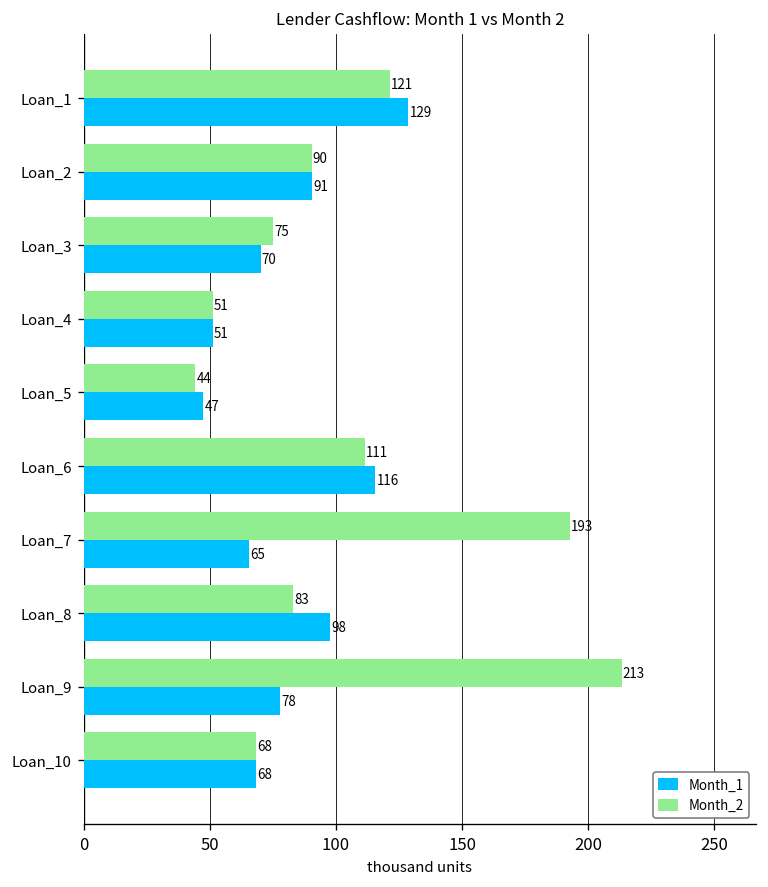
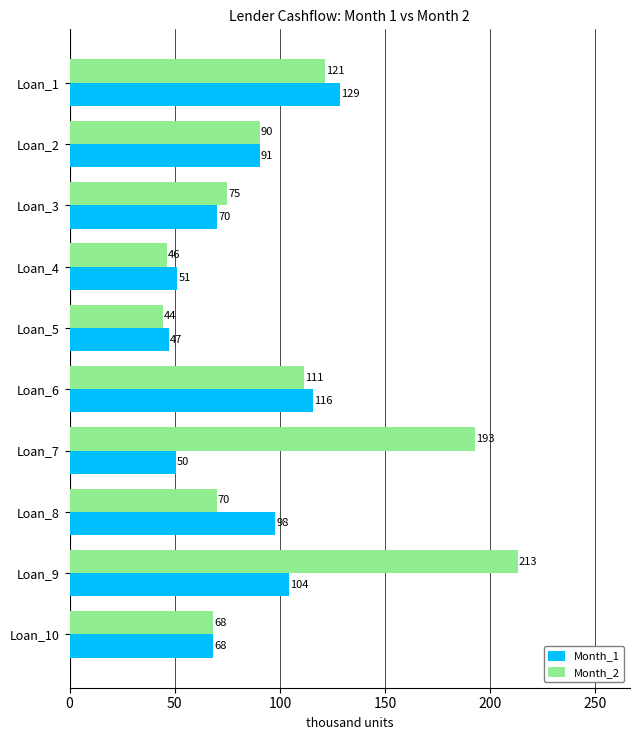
Month_2, Loan_4: 51 -> 46
Month_1, Loan_7: 65 -> 50
Month_2, Loan_8: 83 -> 70
Month_1, Loan_9: 78 -> 104
